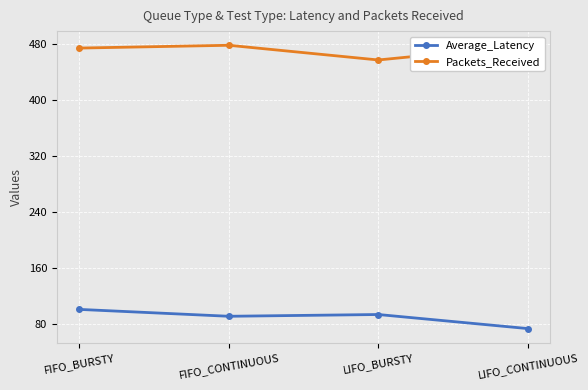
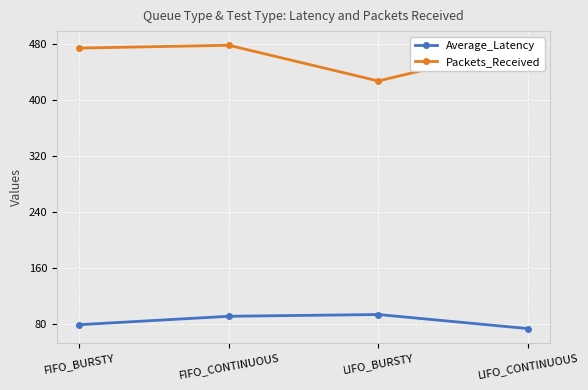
Average_Latency, FIFO_BURSTY: 100 -> 80
Packets_Received, LIFO_BURSTY: 460 -> 430
